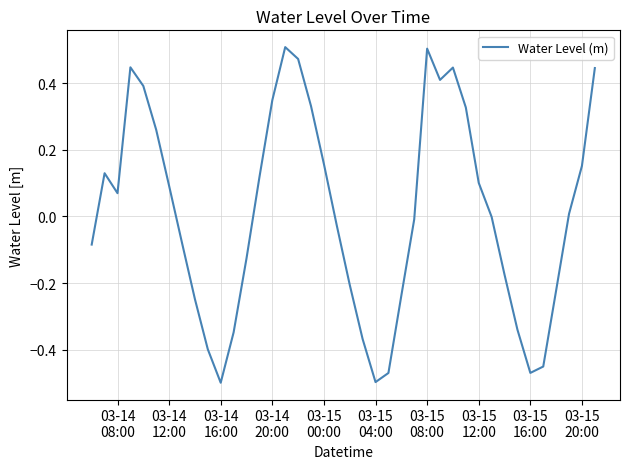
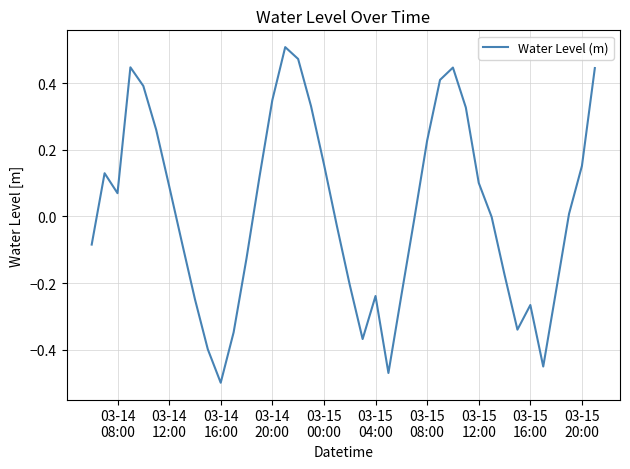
03-15 04:00: -0.50 -> -0.24
03-15 08:00: 0.50 -> 0.23
03-15 16:00: -0.47 -> -0.27
